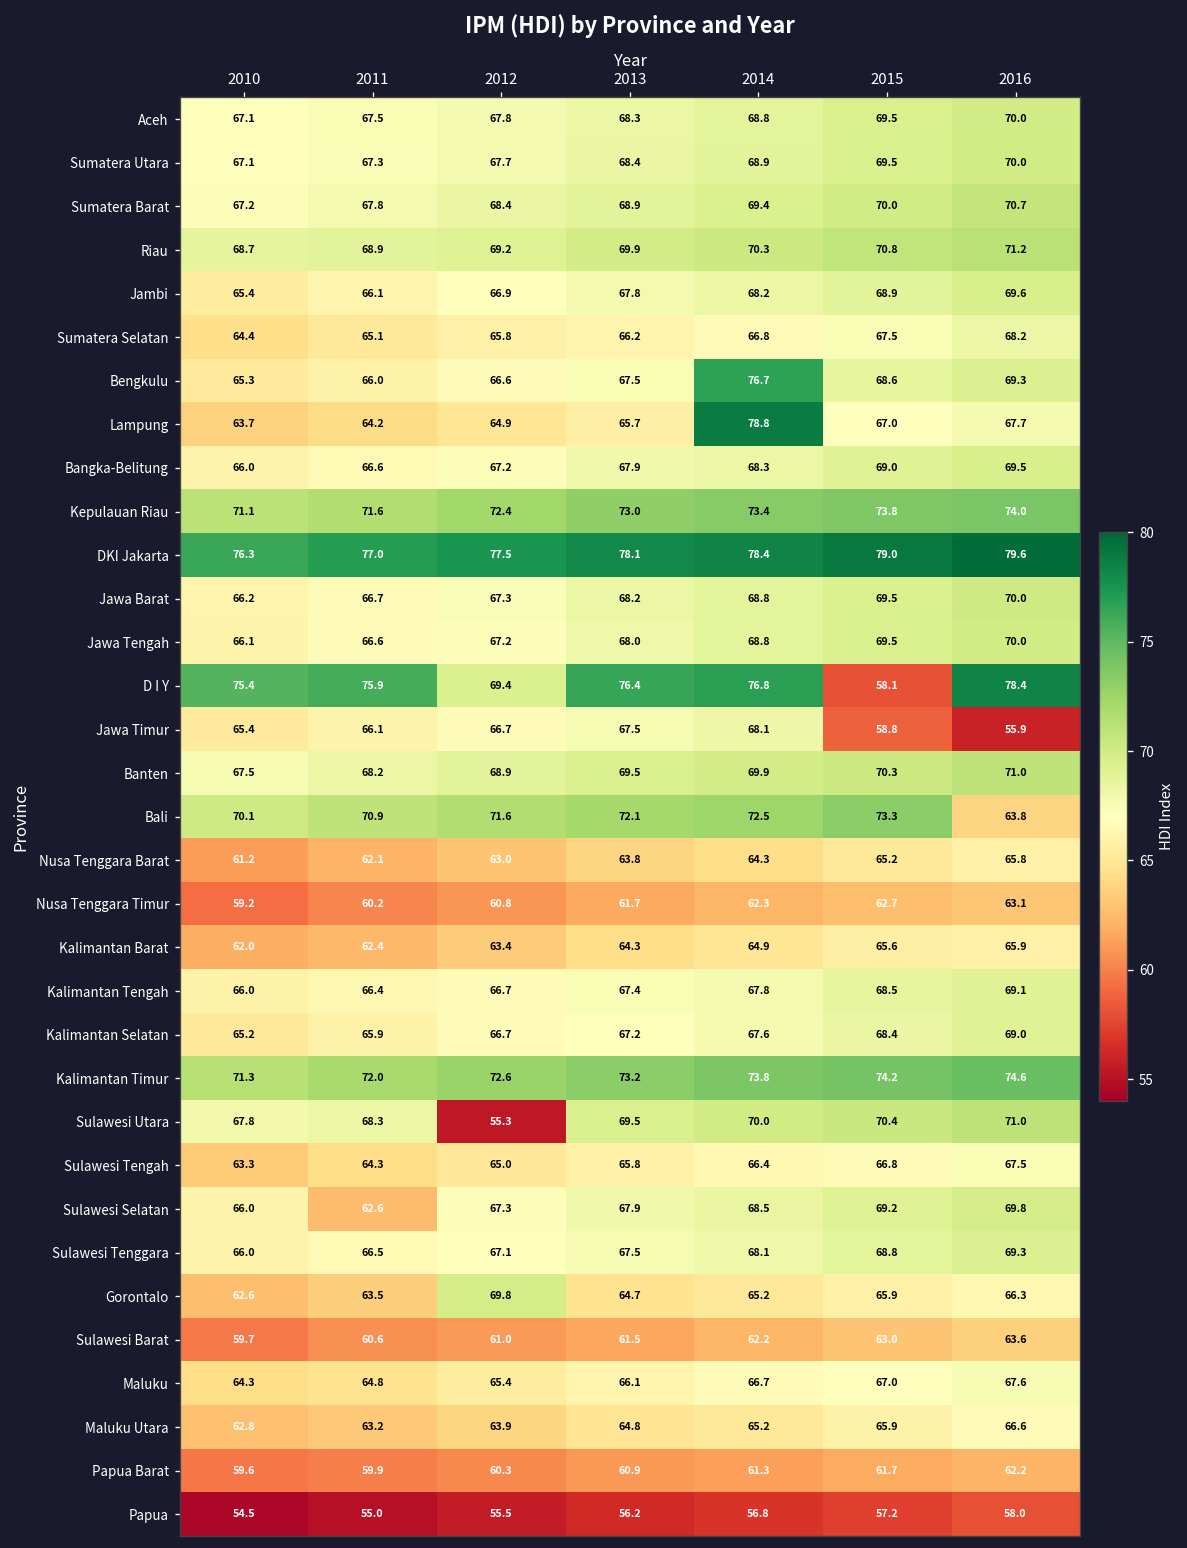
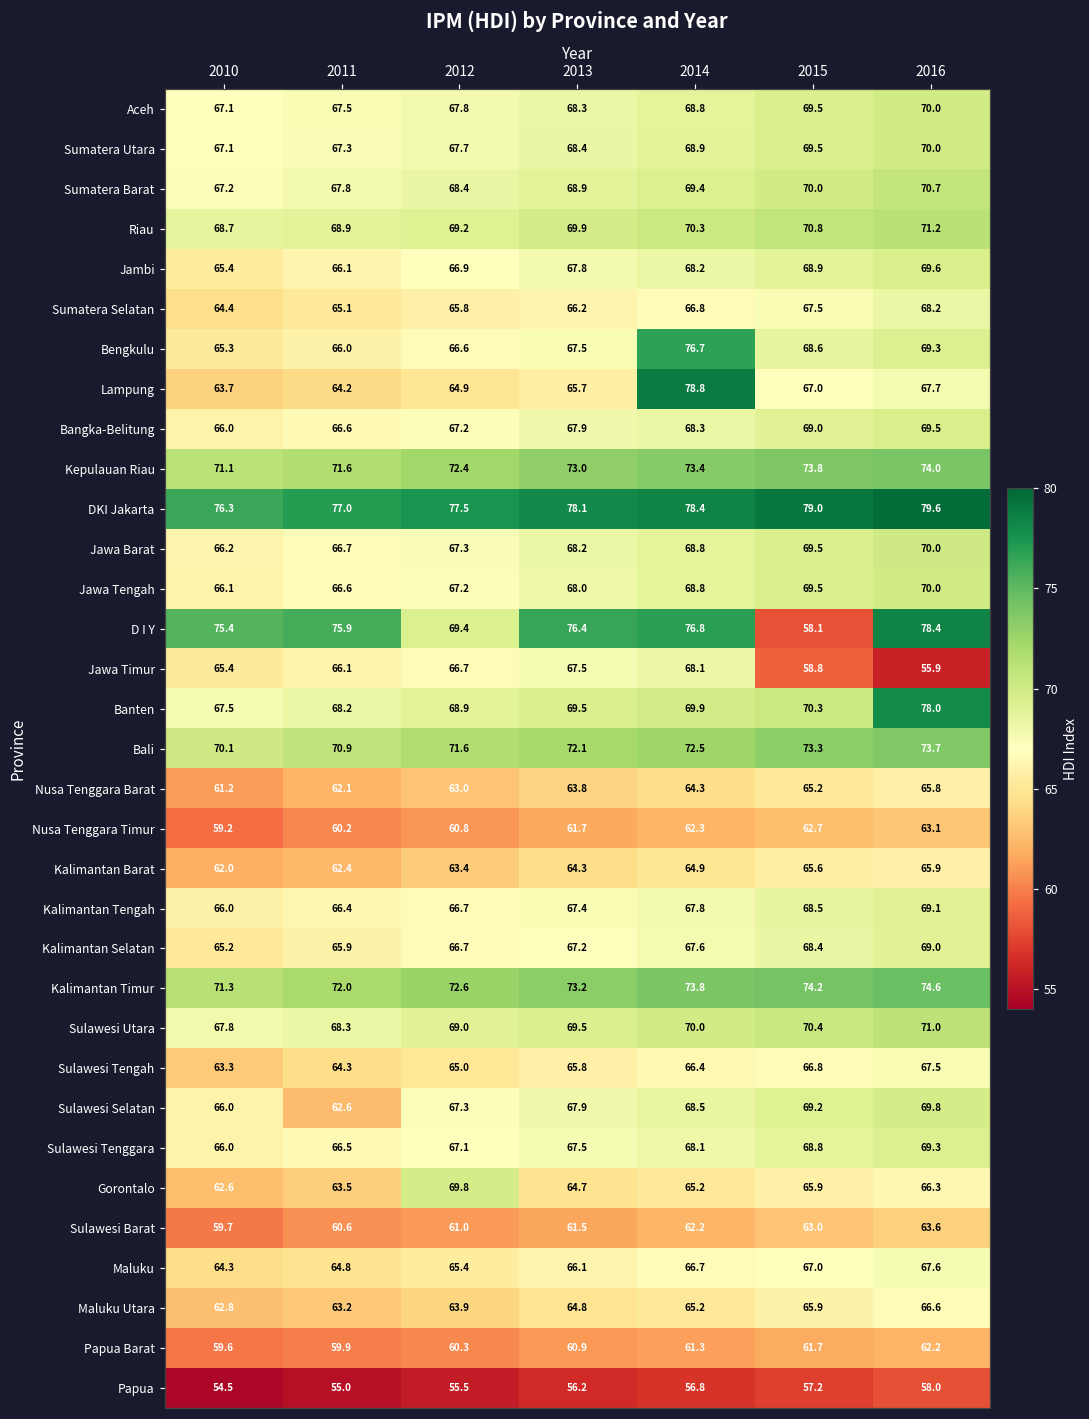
Banten, 2016: 71.0 -> 78.0
Bali, 2016: 63.8 -> 73.7
Sulawesi Utara, 2012: 55.3 -> 69.0
